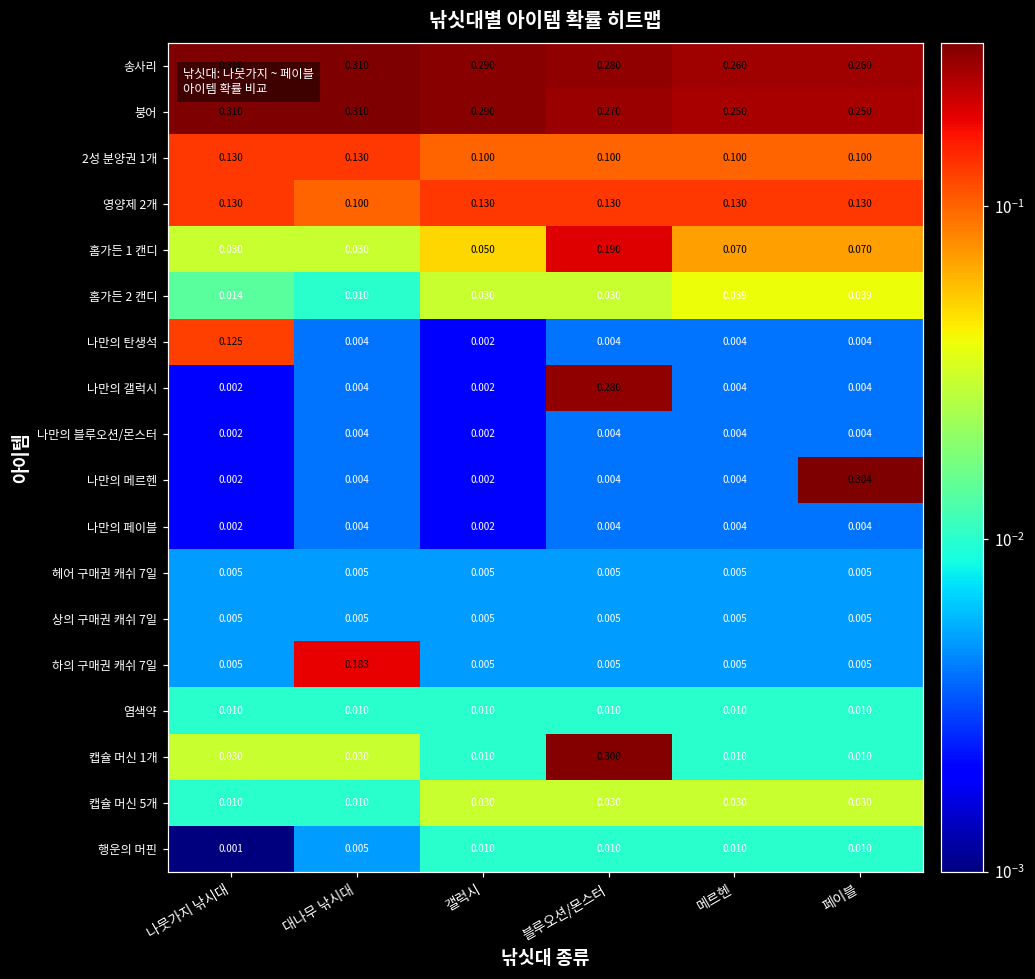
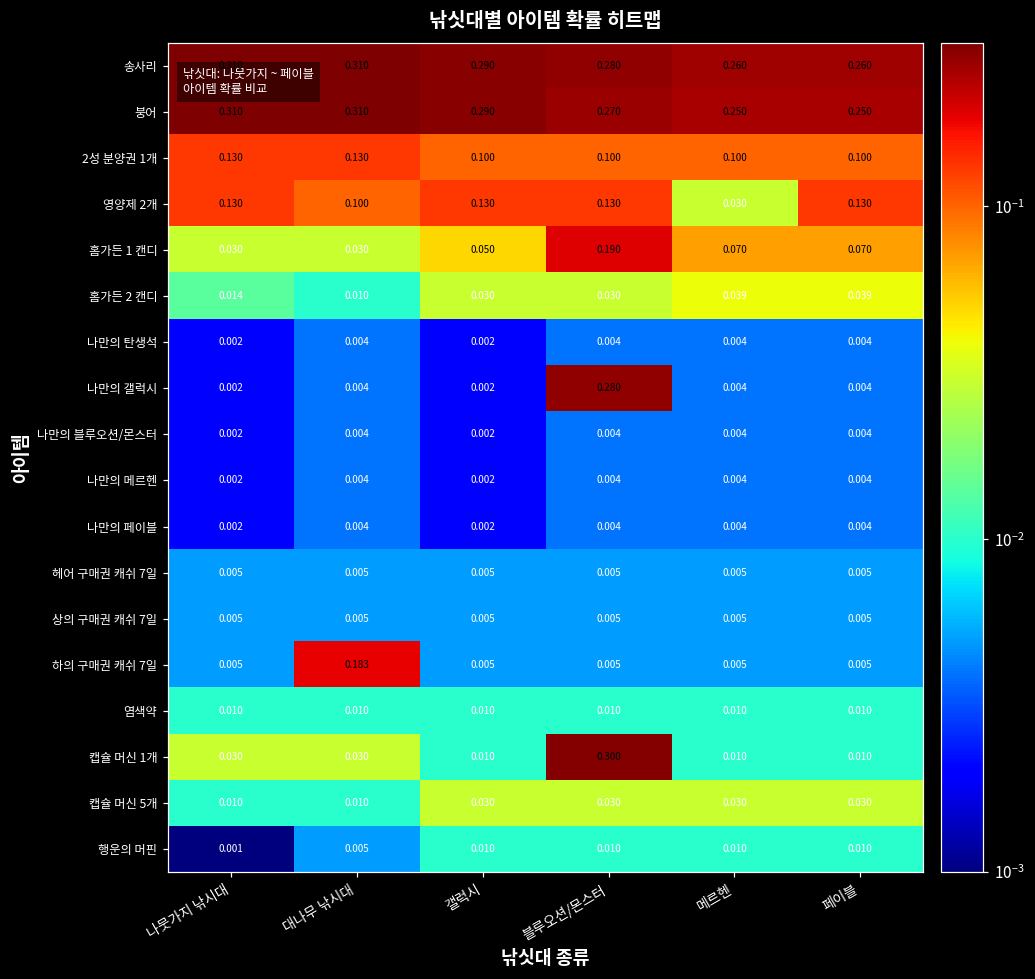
영양제 2개, 메르헨: 0.130 -> 0.030
나만의 탄생석, 나뭇가지 낚시대: 0.125 -> 0.002
나만의 메르헨, 페이블: 0.304 -> 0.004
